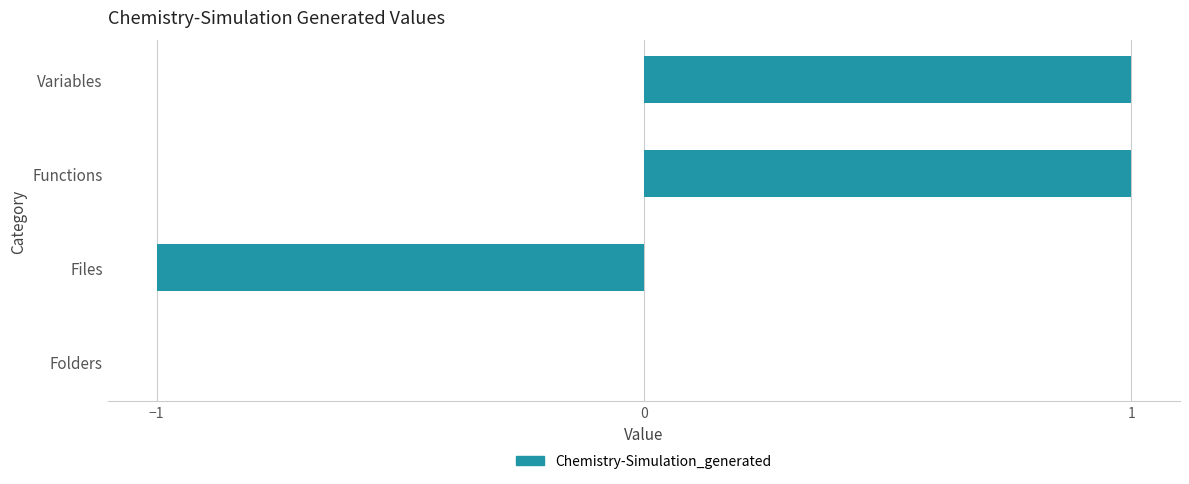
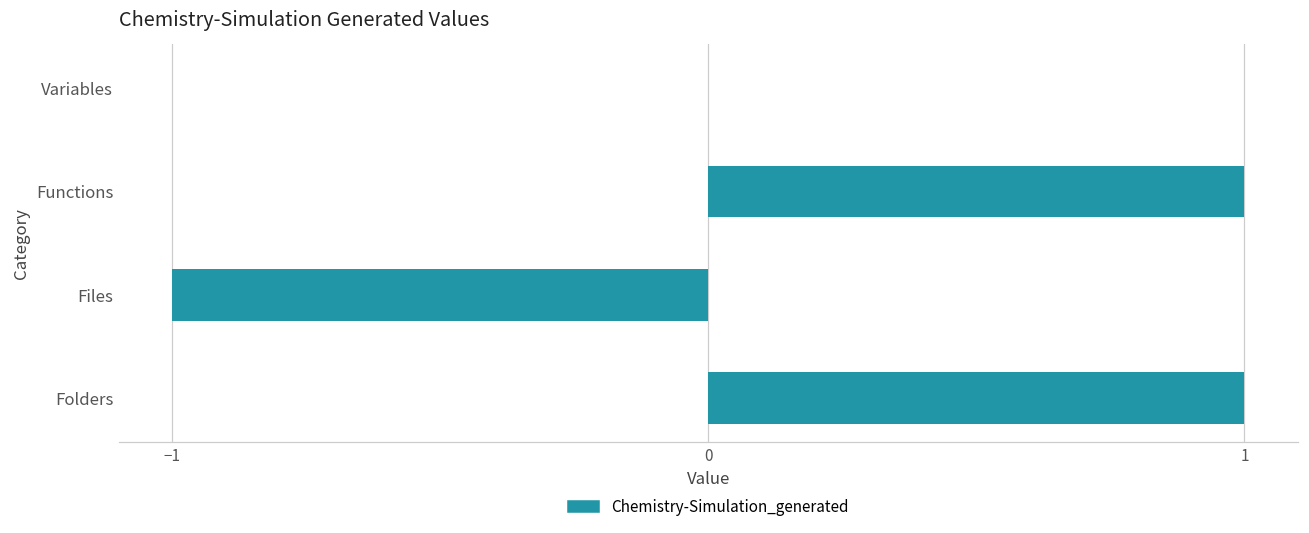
Variables: 1 -> 0
Folders: 0 -> 1
